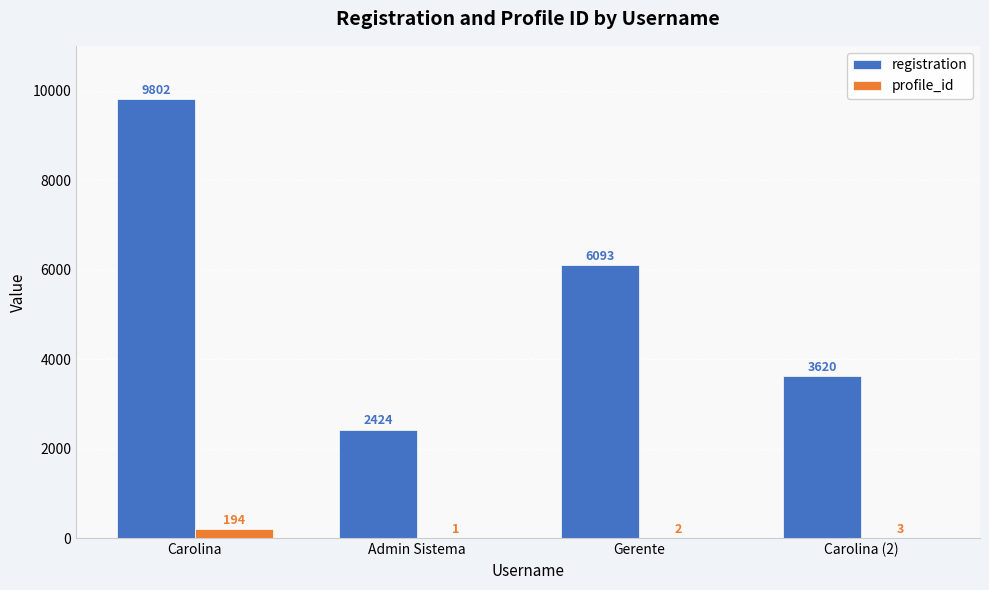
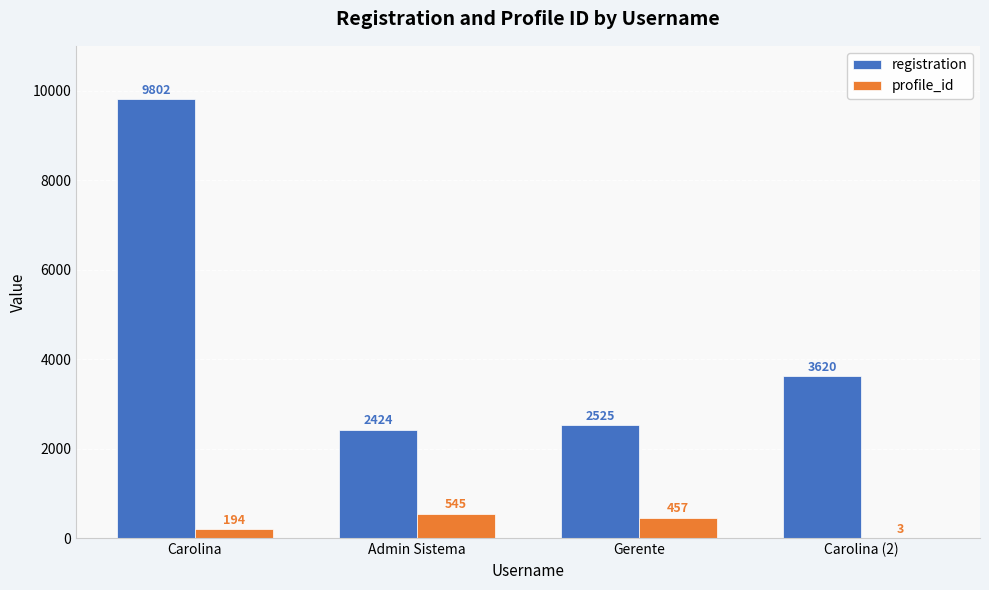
profile_id, Admin Sistema: 1 -> 545
registration, Gerente: 6093 -> 2525
profile_id, Gerente: 2 -> 457
